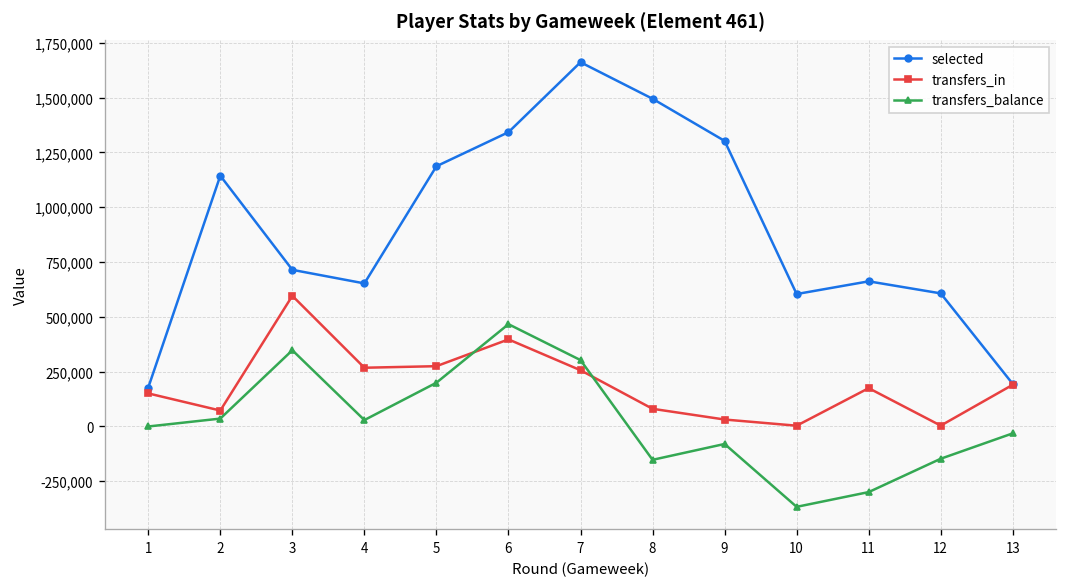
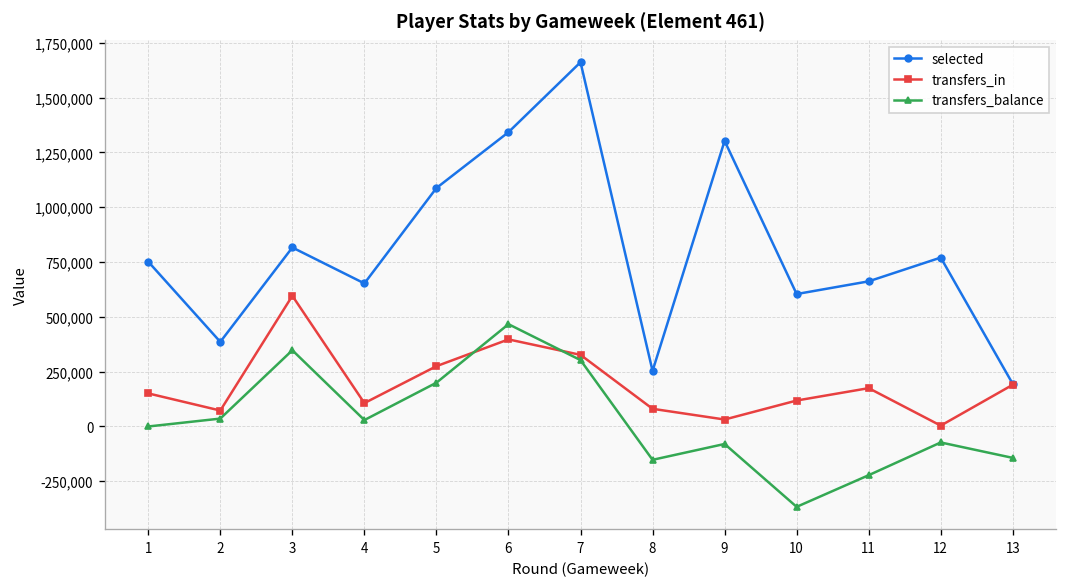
selected, 1: 180,000 -> 750,000
selected, 2: 1,140,000 -> 390,000
selected, 3: 710,000 -> 820,000
transfers_in, 4: 270,000 -> 110,000
selected, 5: 1,190,000 -> 1,090,000
transfers_in, 7: 260,000 -> 330,000
selected, 8: 1,490,000 -> 250,000
transfers_in, 10: 0 -> 120,000
transfers_balance, 11: -300,000 -> -220,000
selected, 12: 610,000 -> 770,000
transfers_balance, 12: -150,000 -> -70,000
transfers_balance, 13: -30,000 -> -140,000
